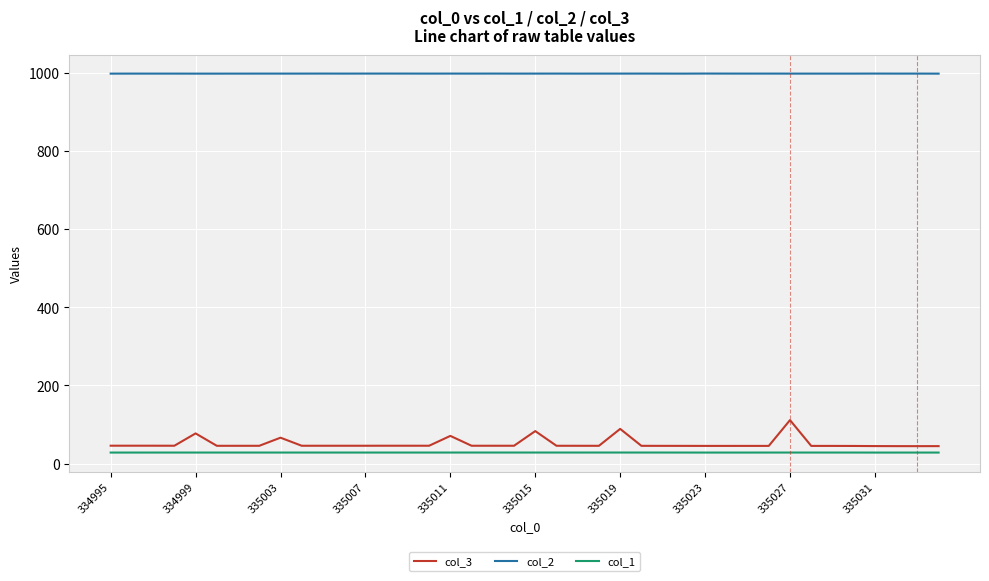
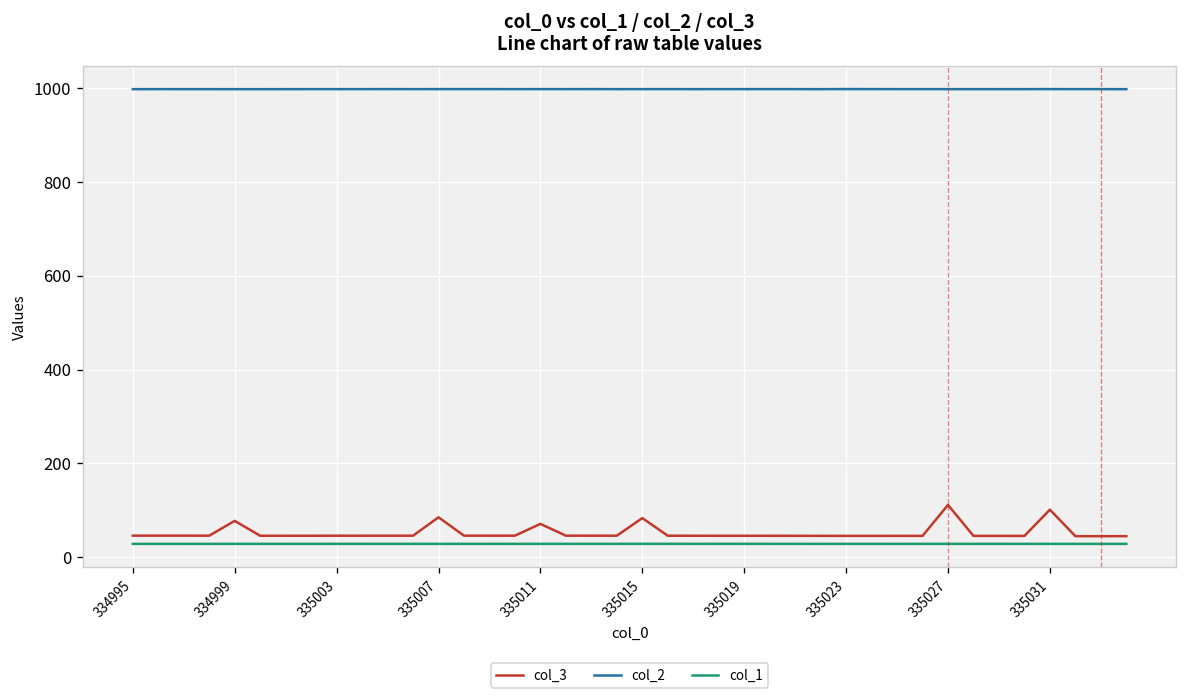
col_3, 335003: 70 -> 50
col_3, 335007: 50 -> 90
col_3, 335019: 90 -> 50
col_3, 335031: 50 -> 100
